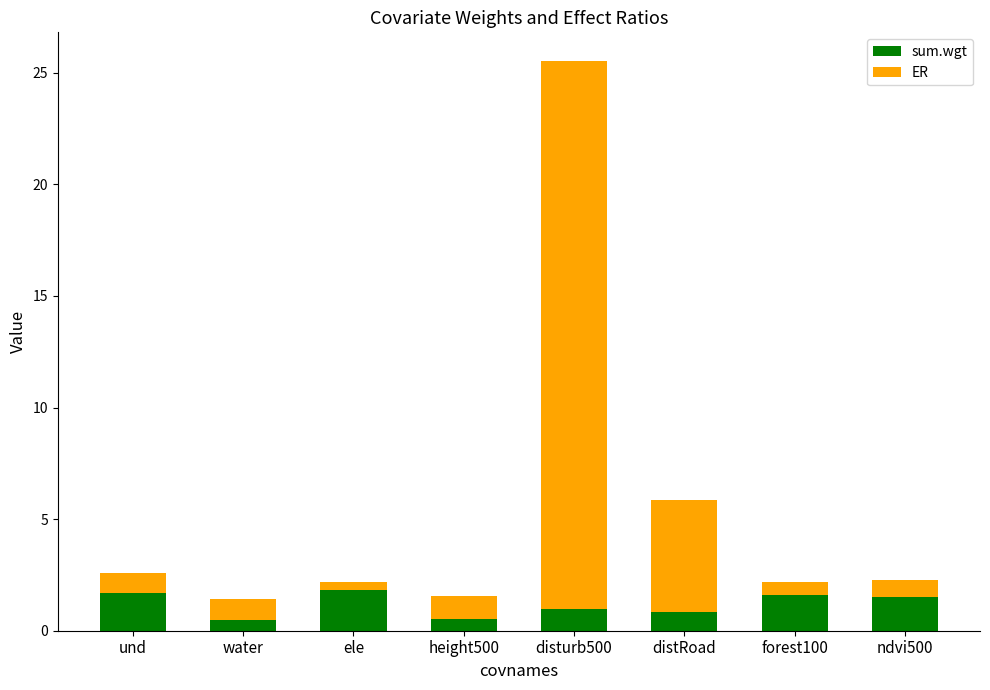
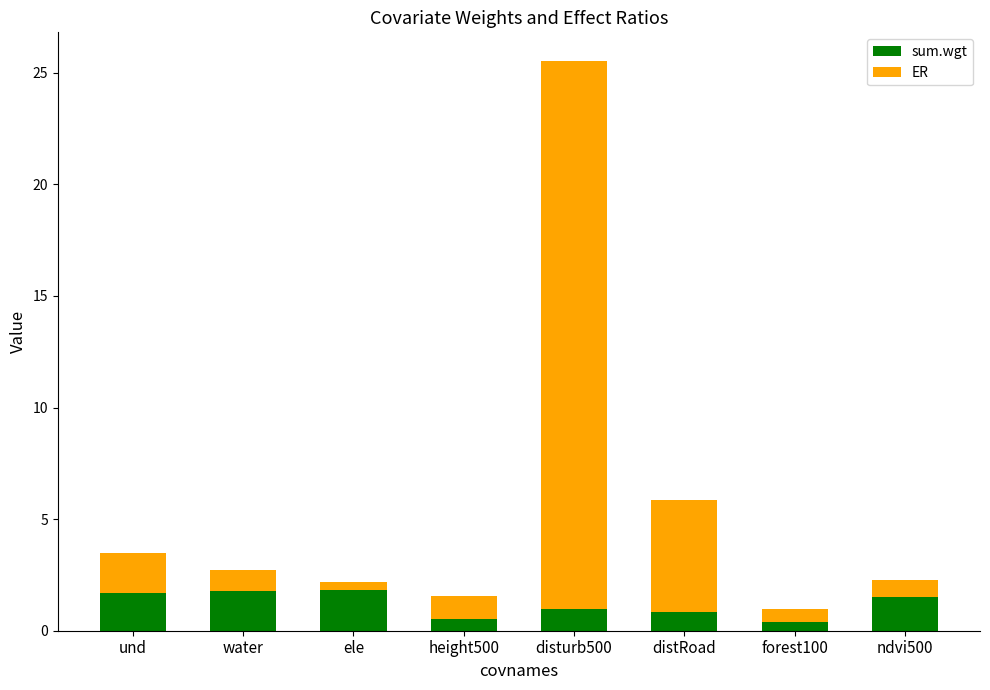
ER, und: 0.9 -> 1.8
sum.wgt, water: 0.5 -> 1.8
sum.wgt, forest100: 1.6 -> 0.4
